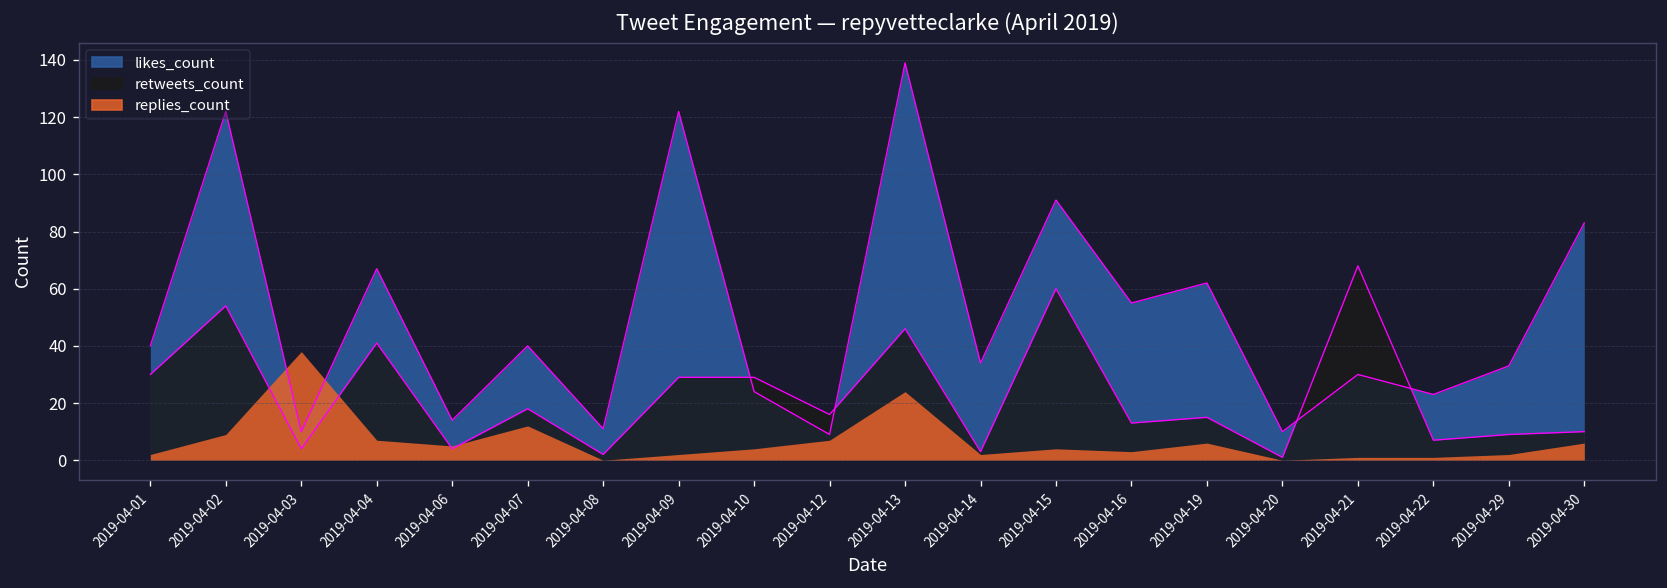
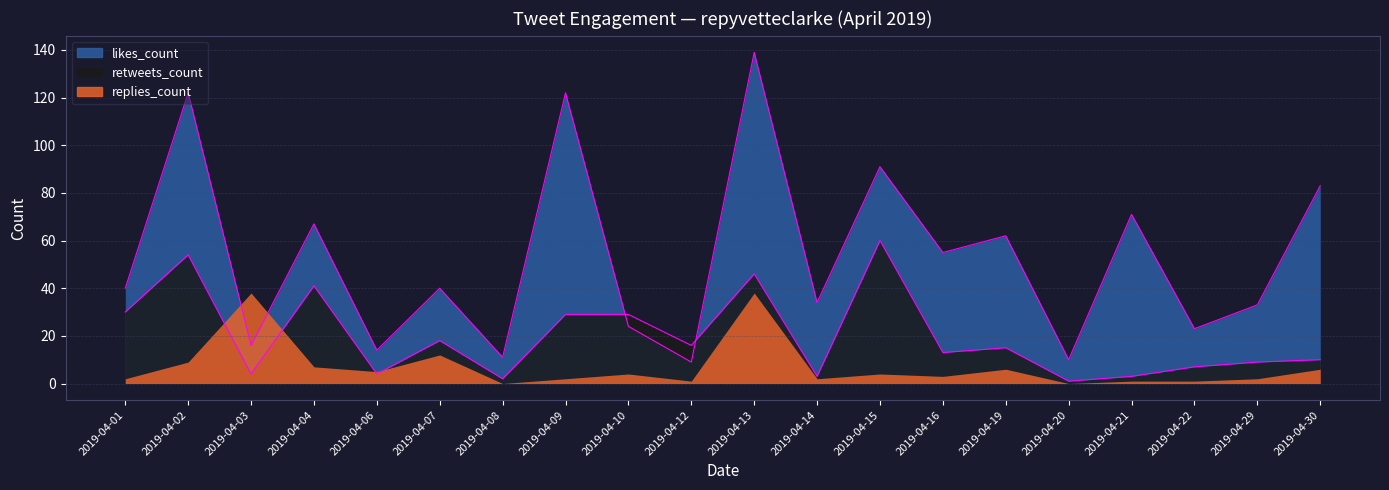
likes_count, 2019-04-03: 10 -> 16
replies_count, 2019-04-12: 7 -> 1
replies_count, 2019-04-13: 24 -> 38
likes_count, 2019-04-21: 30 -> 71
retweets_count, 2019-04-21: 68 -> 3
